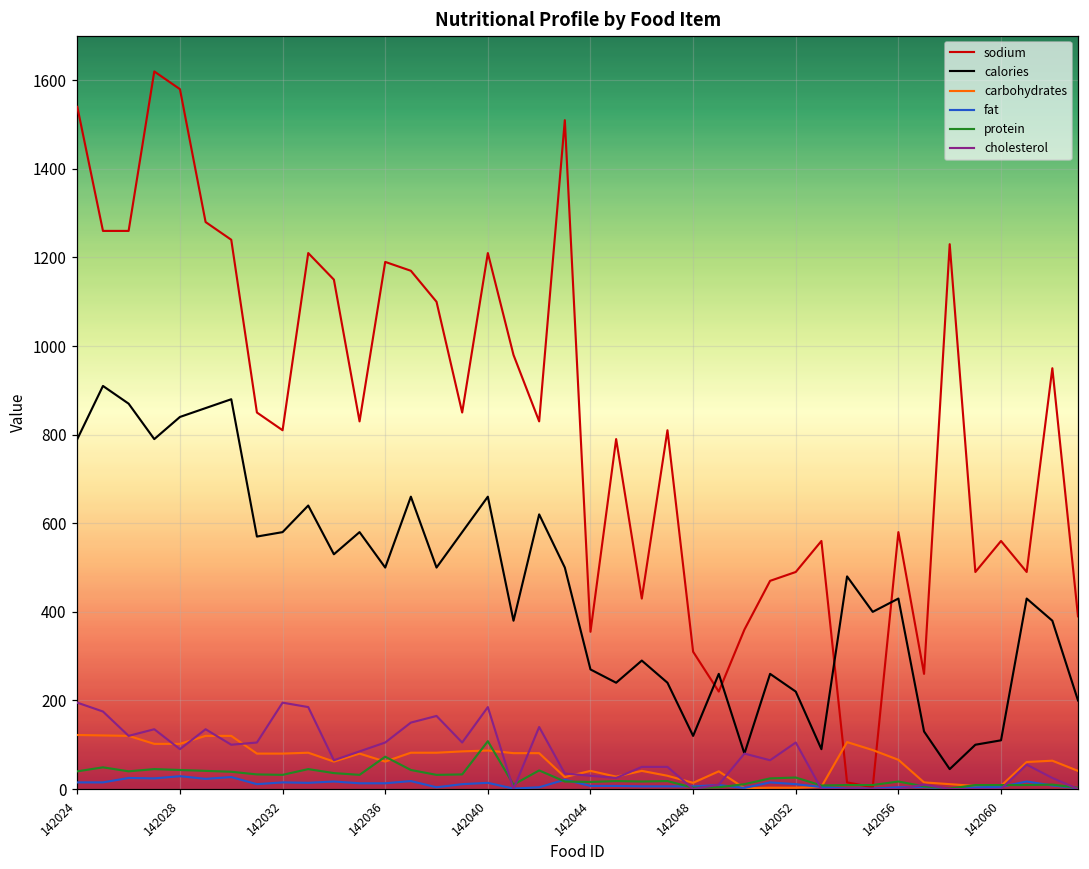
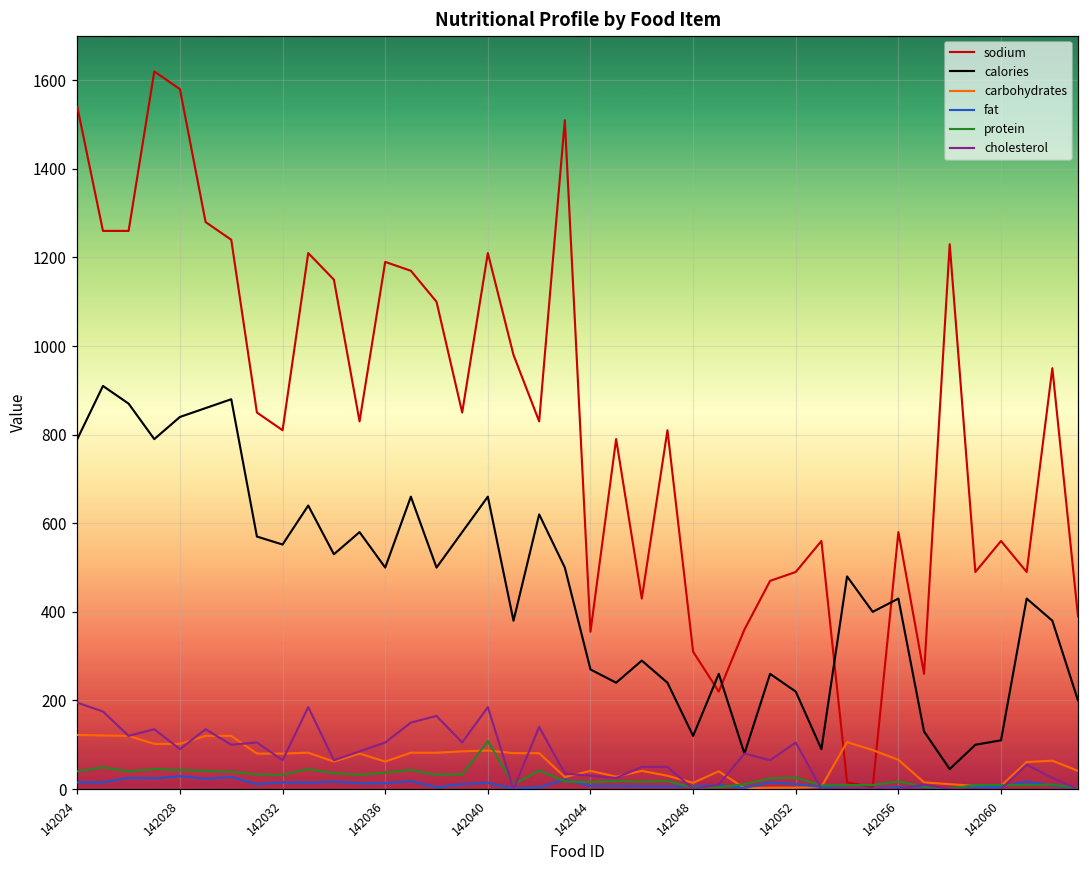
calories, 142032: 580 -> 550
cholesterol, 142032: 200 -> 70
protein, 142036: 70 -> 40
